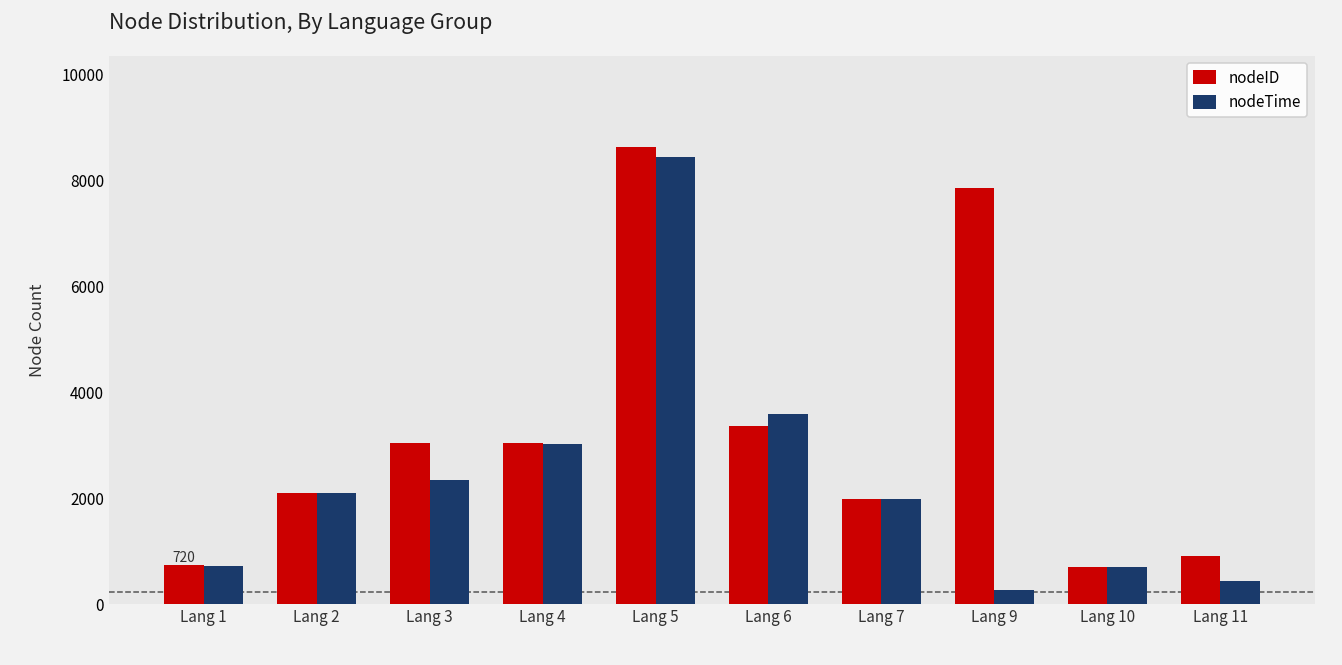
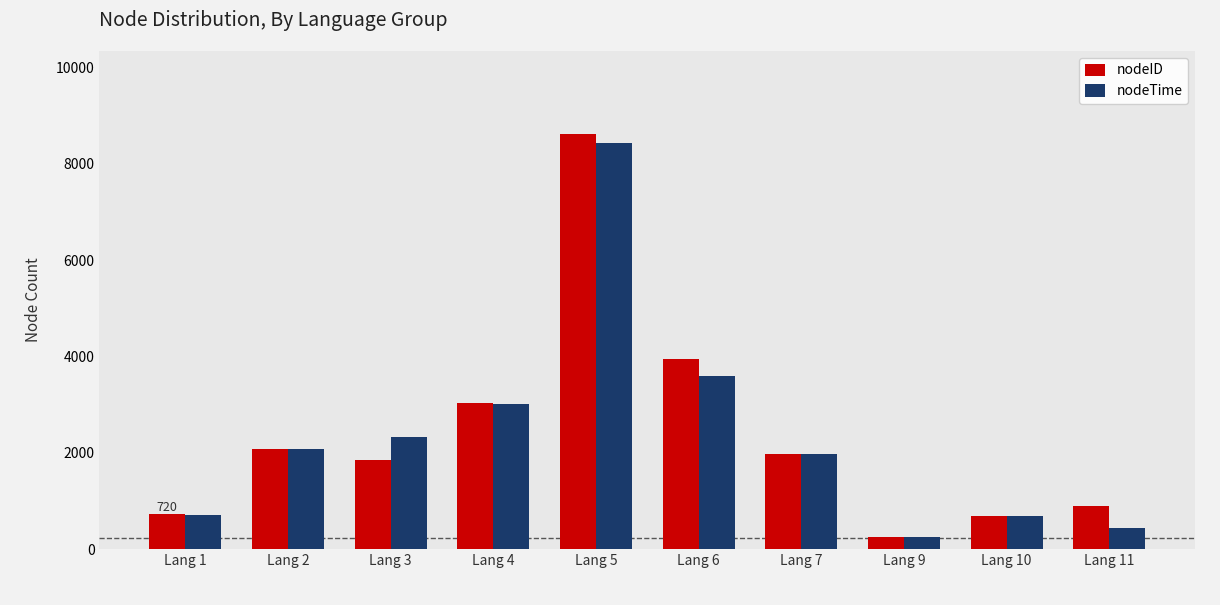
nodeID, Lang 3: 3000 -> 1900
nodeID, Lang 6: 3300 -> 3900
nodeID, Lang 9: 7800 -> 300
